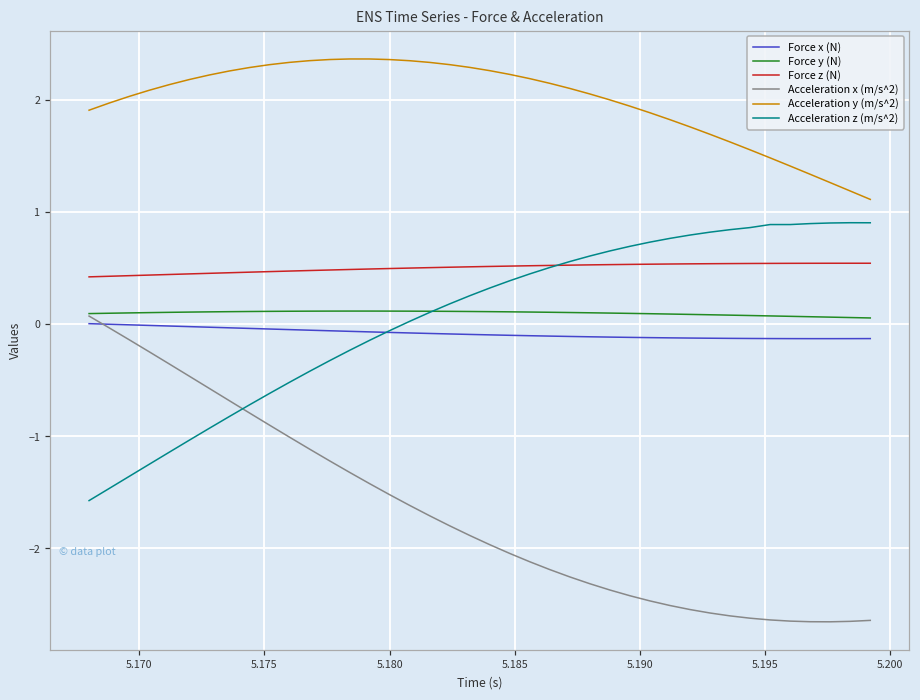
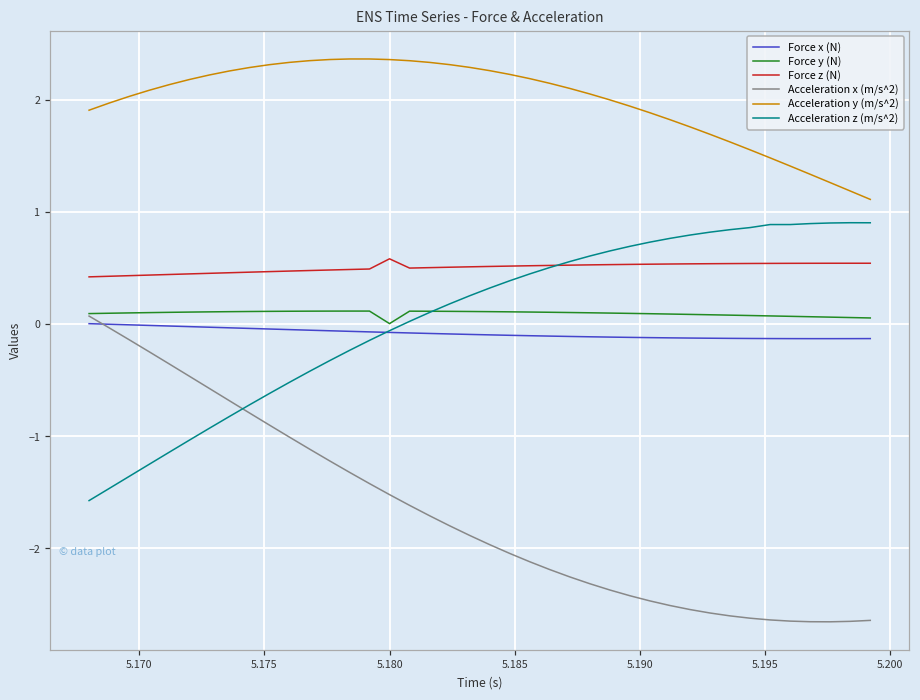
Force y (N), 5.180: 0.12 -> 0.00
Force z (N), 5.180: 0.50 -> 0.58
